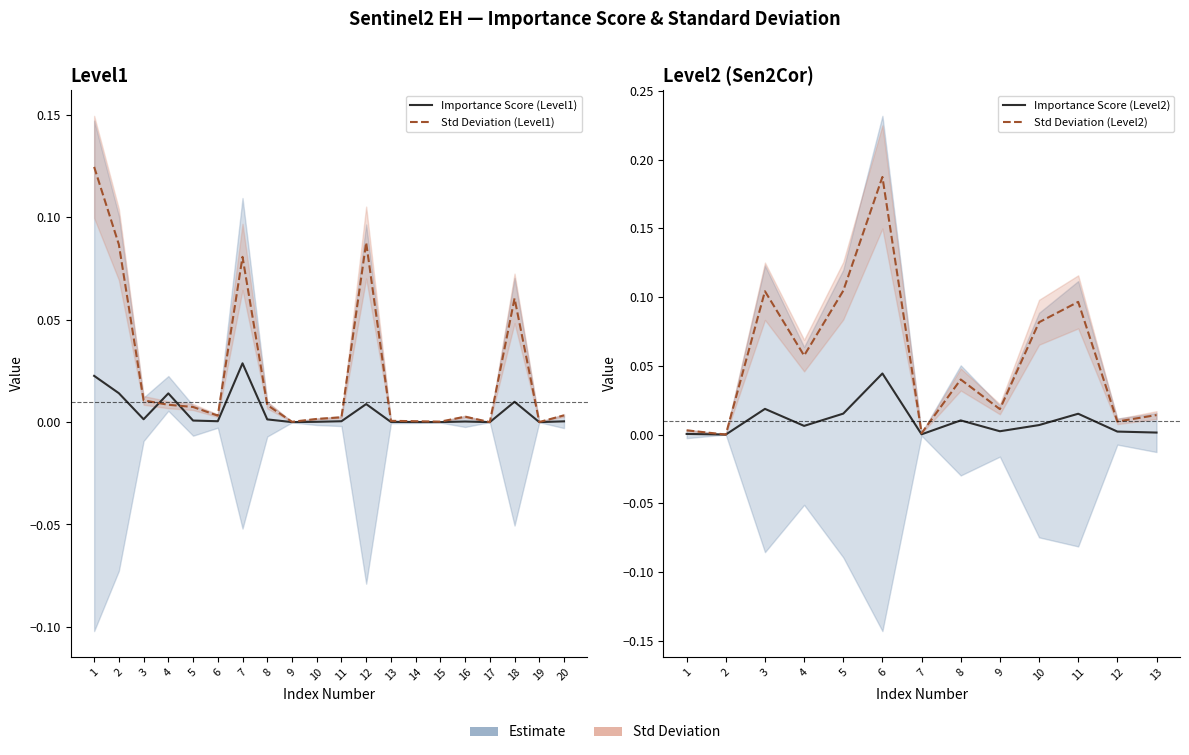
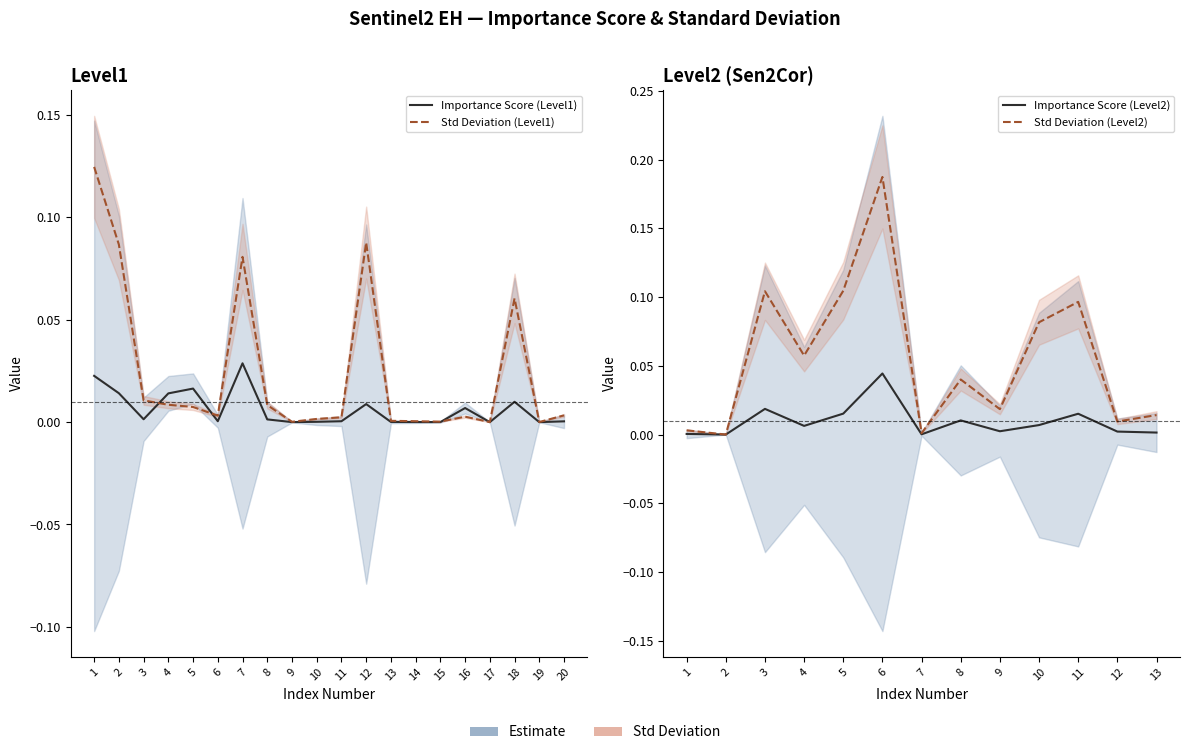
Level1, Importance Score (Level1), 5: 0.001 -> 0.016
Level1, Importance Score (Level1), 16: 0.000 -> 0.007
